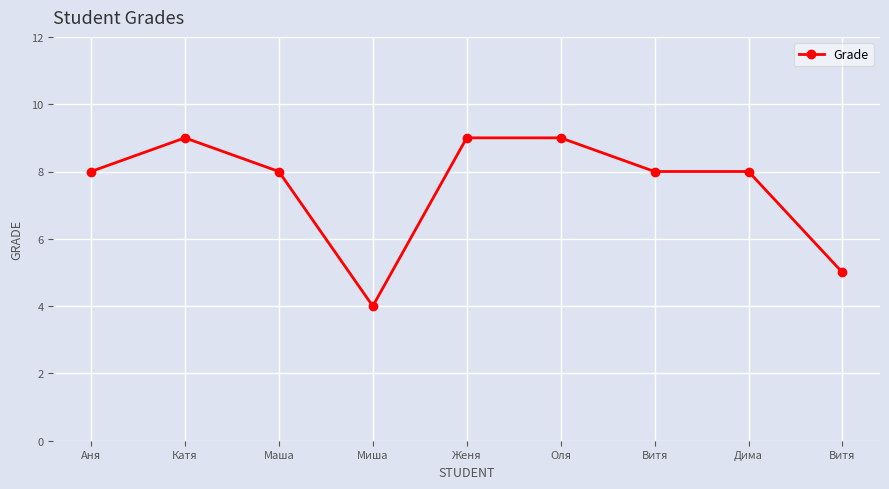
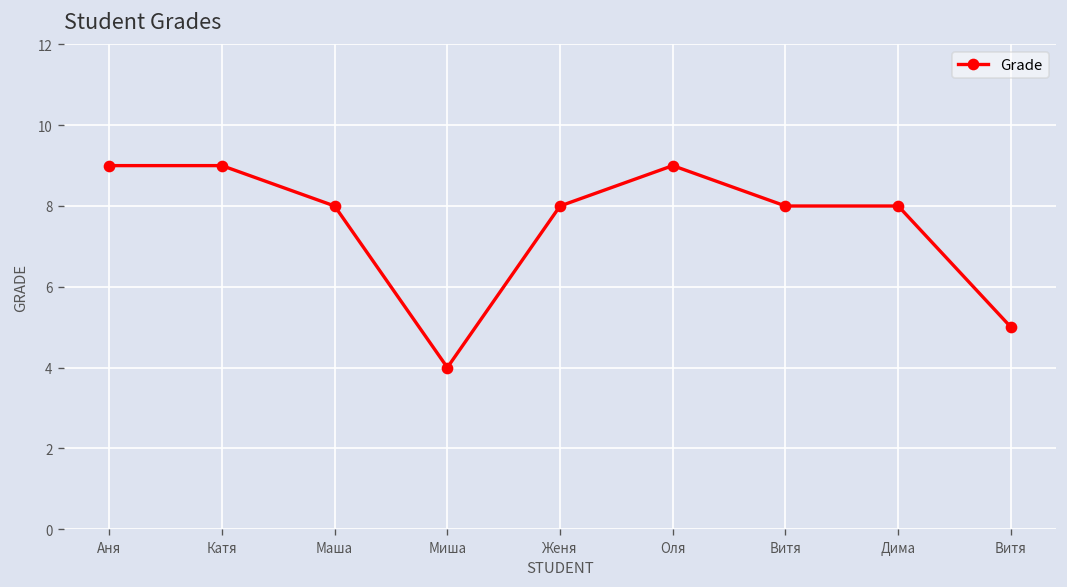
Аня: 8 -> 9
Женя: 9 -> 8
